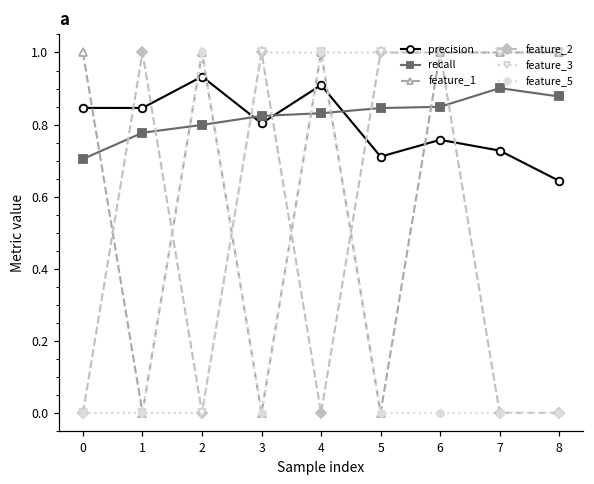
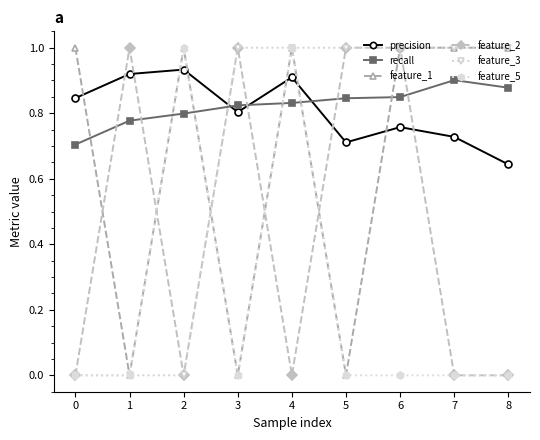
precision, 1: 0.85 -> 0.92
